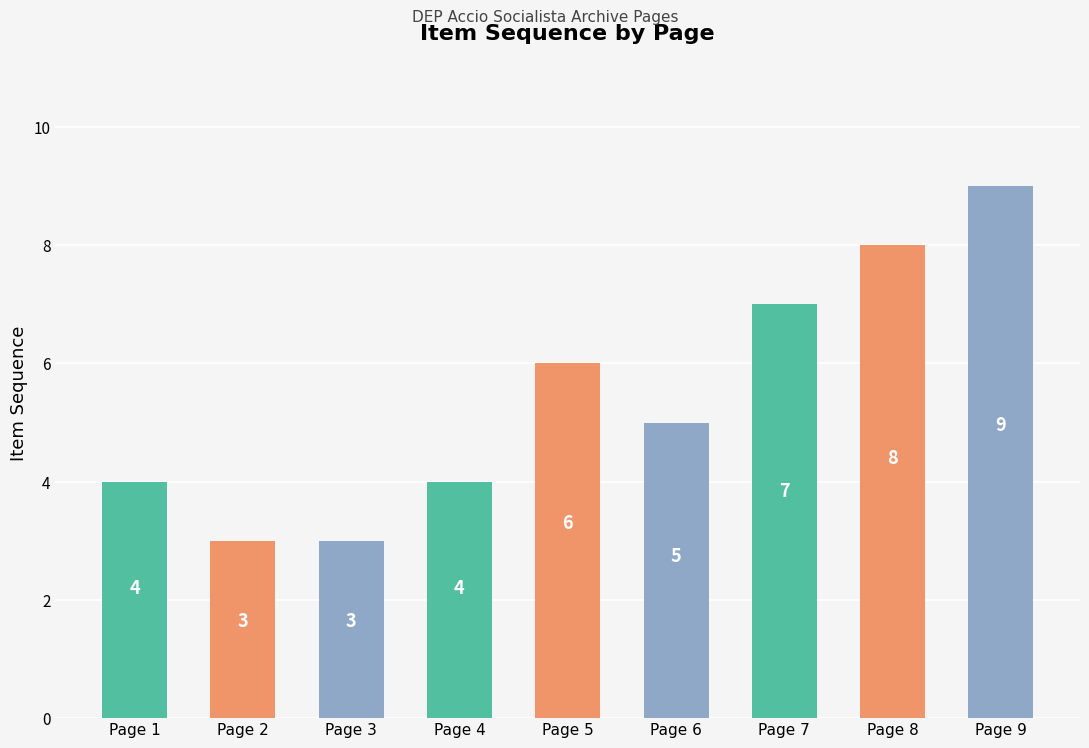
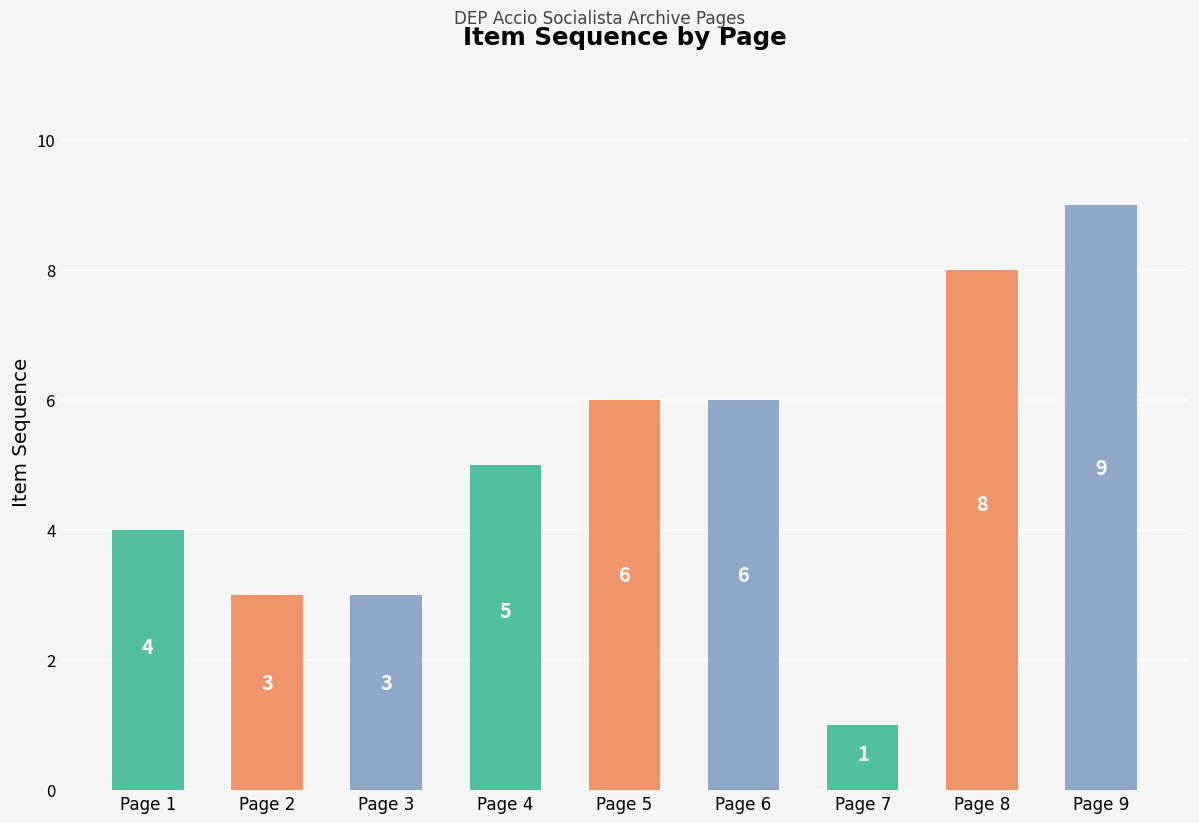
Page 4: 4 -> 5
Page 6: 5 -> 6
Page 7: 7 -> 1
